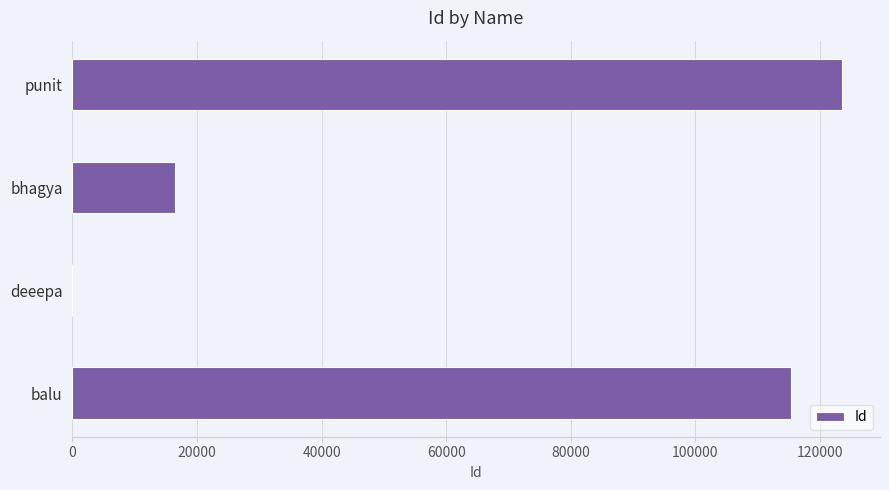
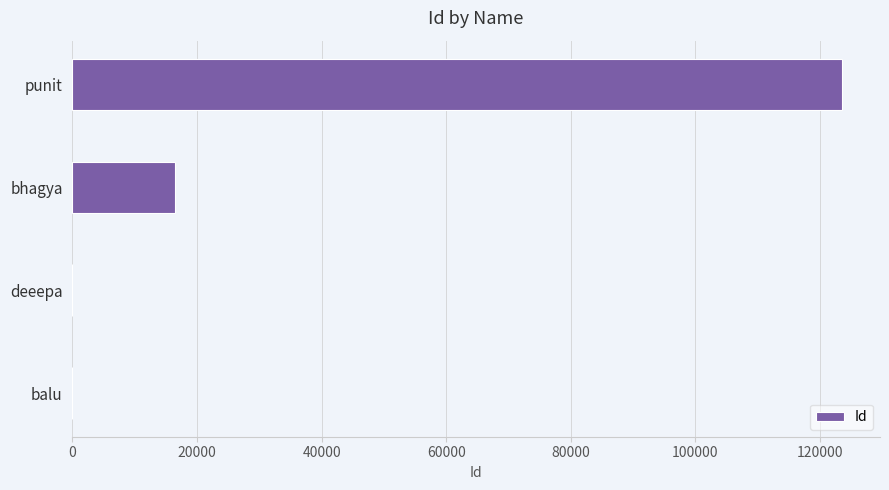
balu: 115000 -> 0
